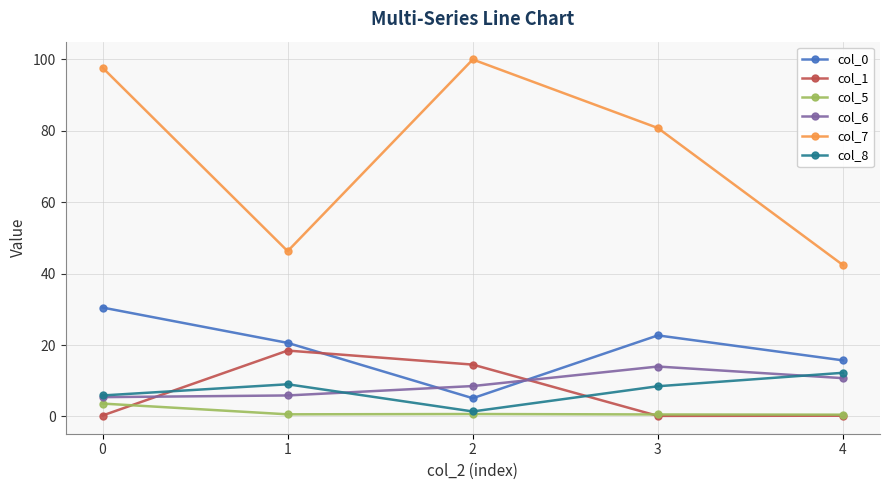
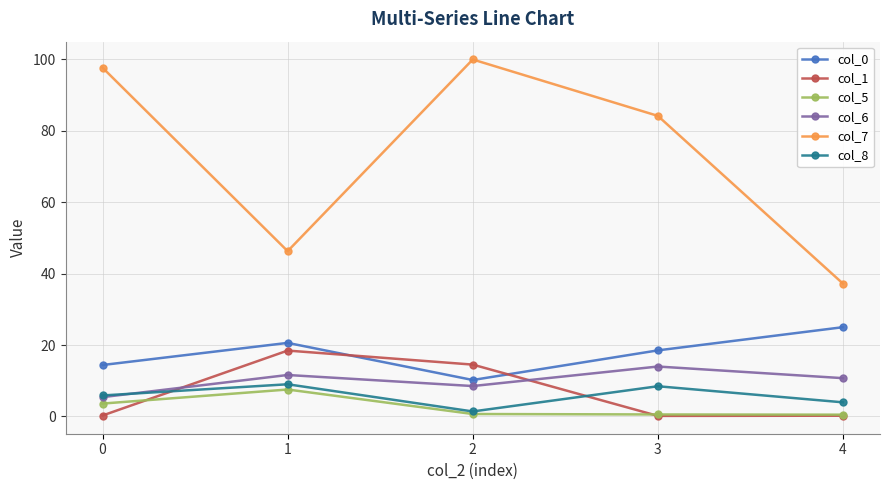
col_0, 0: 31 -> 14
col_5, 1: 1 -> 8
col_6, 1: 6 -> 12
col_0, 2: 5 -> 10
col_0, 3: 23 -> 19
col_7, 3: 81 -> 84
col_0, 4: 16 -> 25
col_7, 4: 42 -> 37
col_8, 4: 12 -> 4
